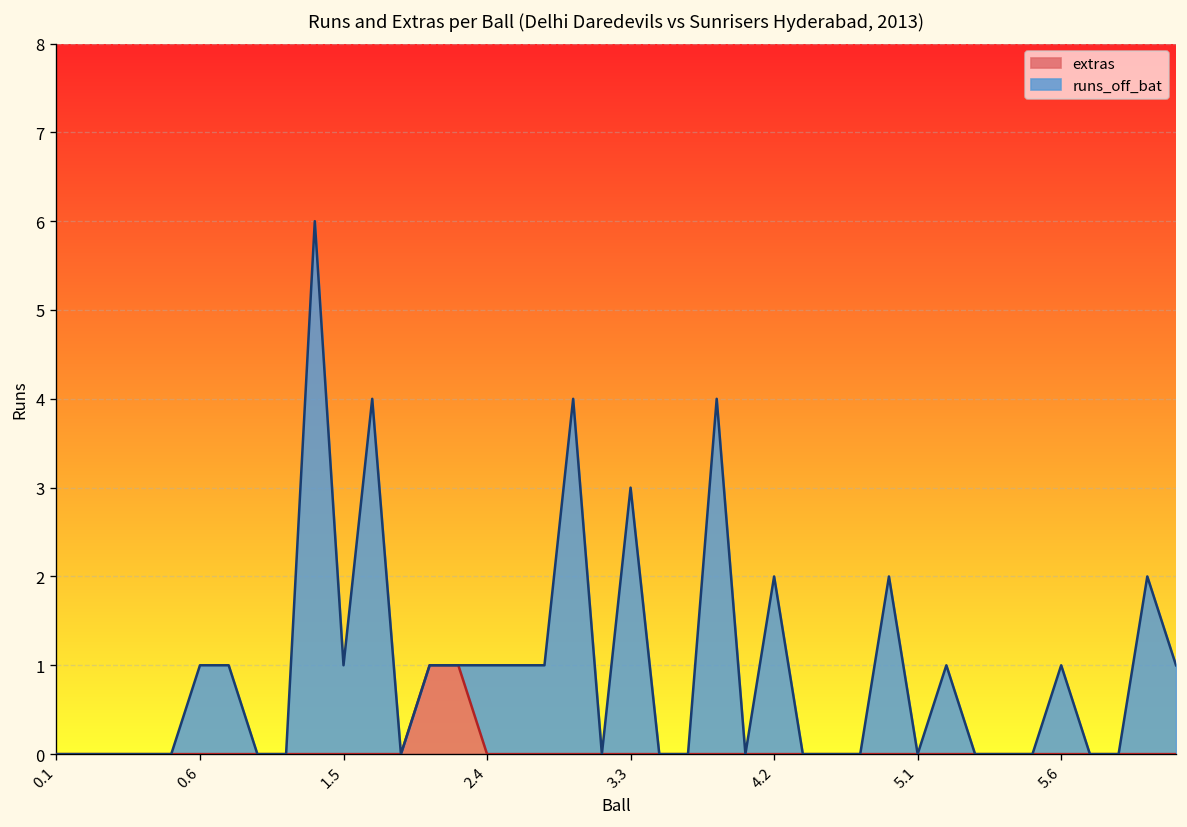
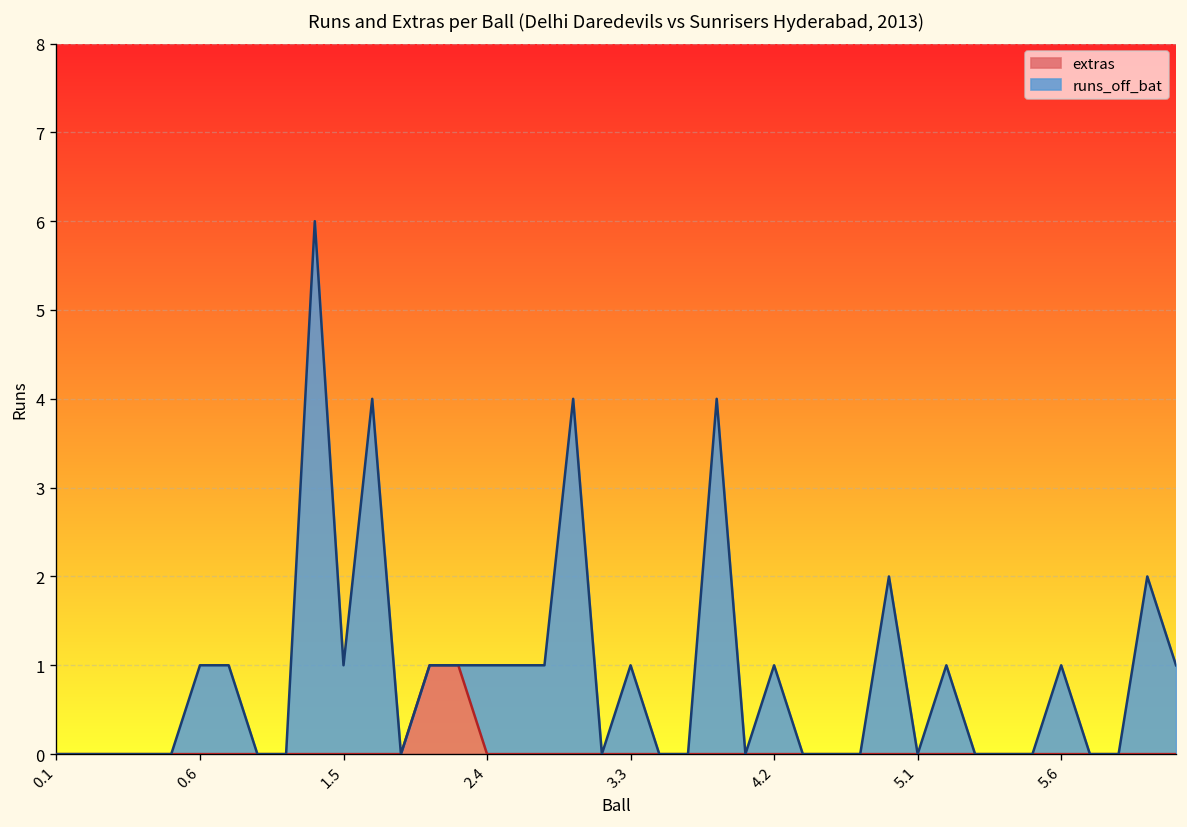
runs_off_bat, 3.3: 3 -> 1
runs_off_bat, 4.2: 2 -> 1
